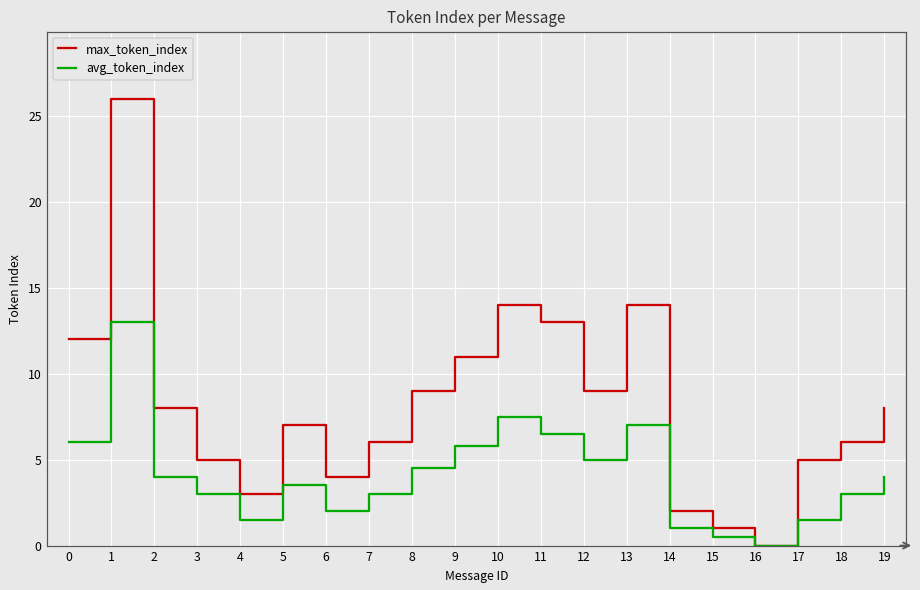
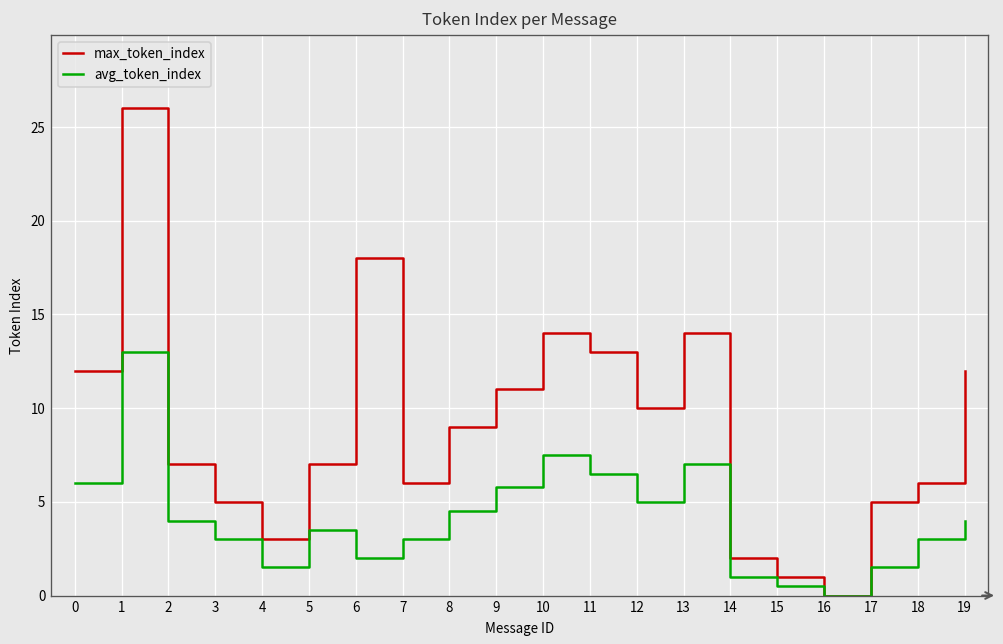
max_token_index, 2: 8 -> 7
max_token_index, 6: 4 -> 18
max_token_index, 12: 9 -> 10
max_token_index, 19: 8 -> 12
